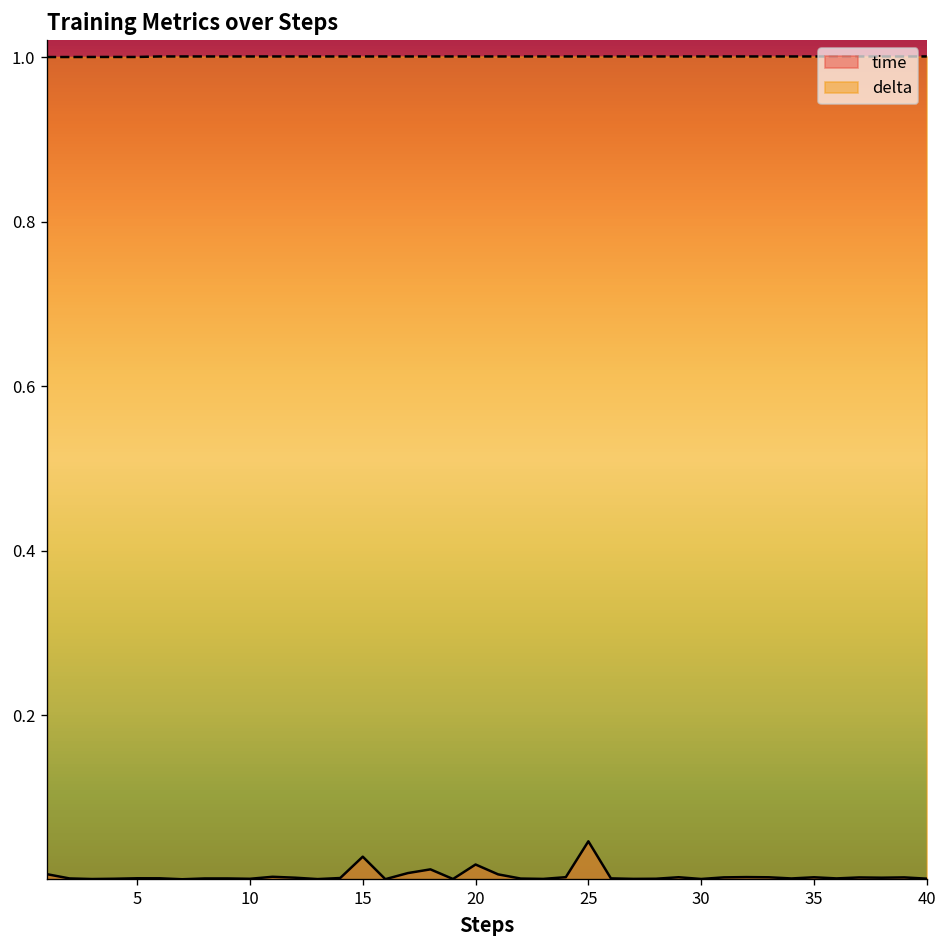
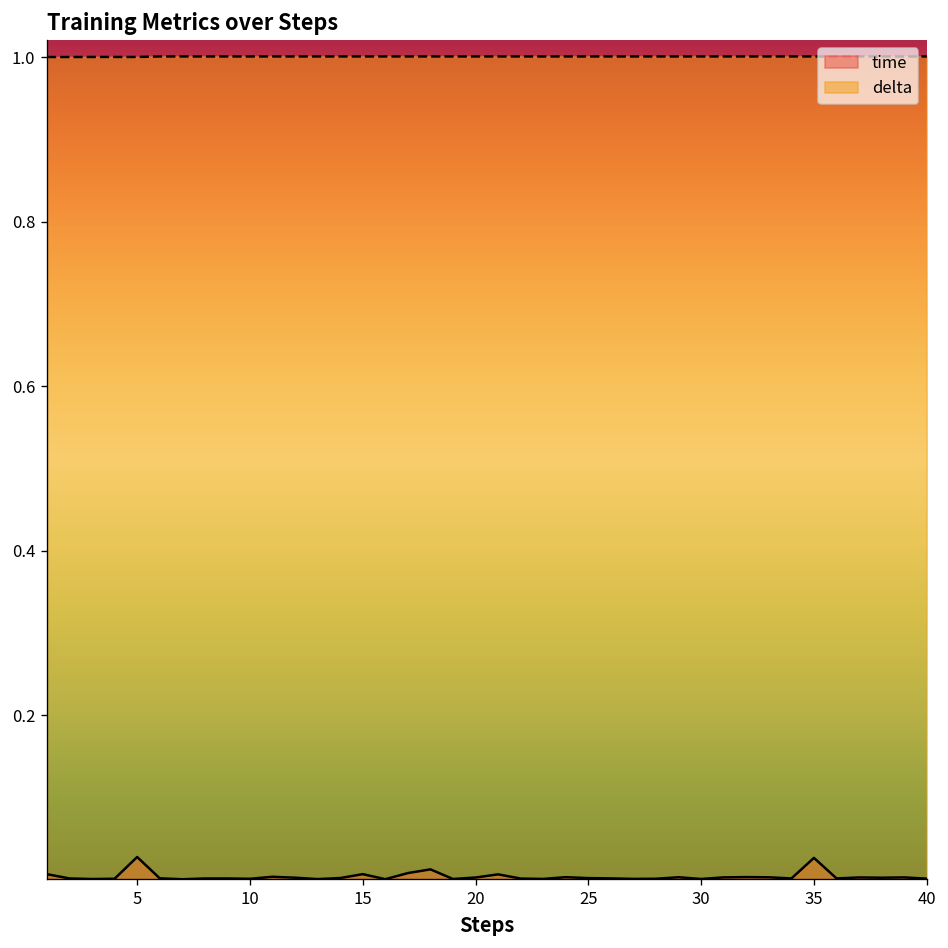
time, 5: 0.00 -> 0.03
time, 15: 0.03 -> 0.01
time, 20: 0.02 -> 0.00
time, 25: 0.05 -> 0.00
time, 35: 0.00 -> 0.03
